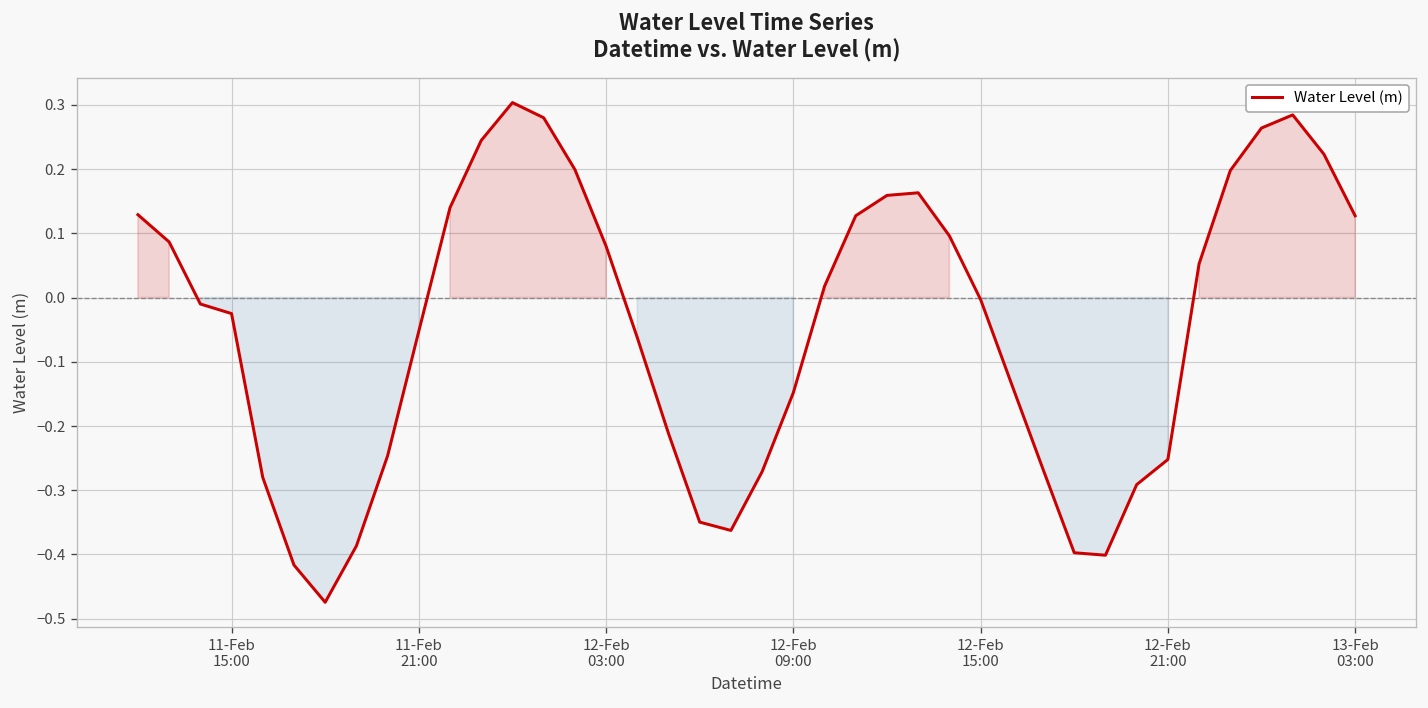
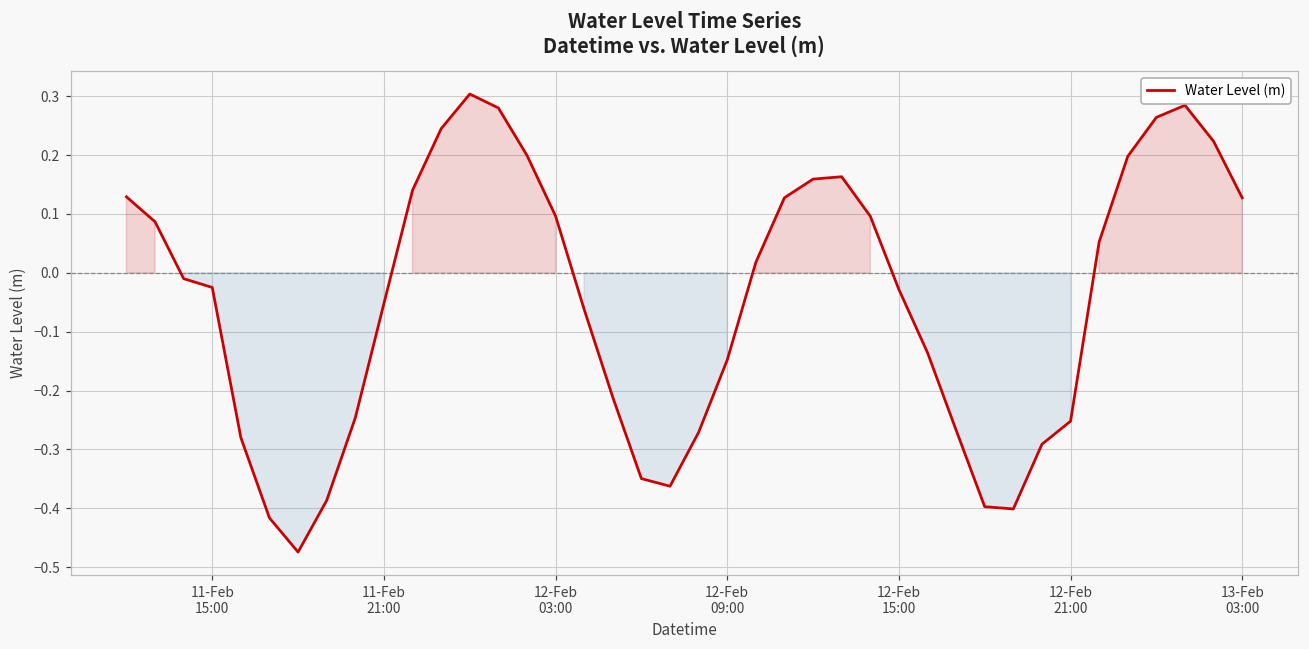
12-Feb 03:00: 0.08 -> 0.10
12-Feb 15:00: 0.00 -> -0.03
